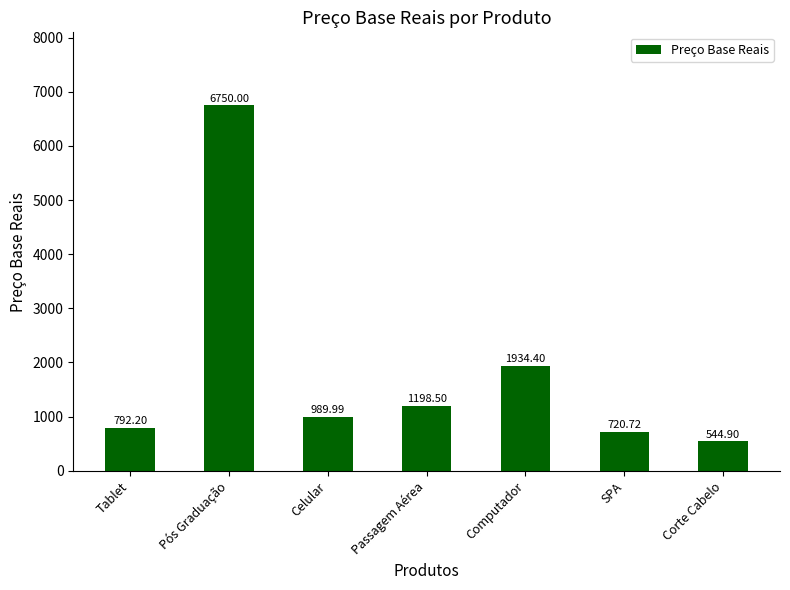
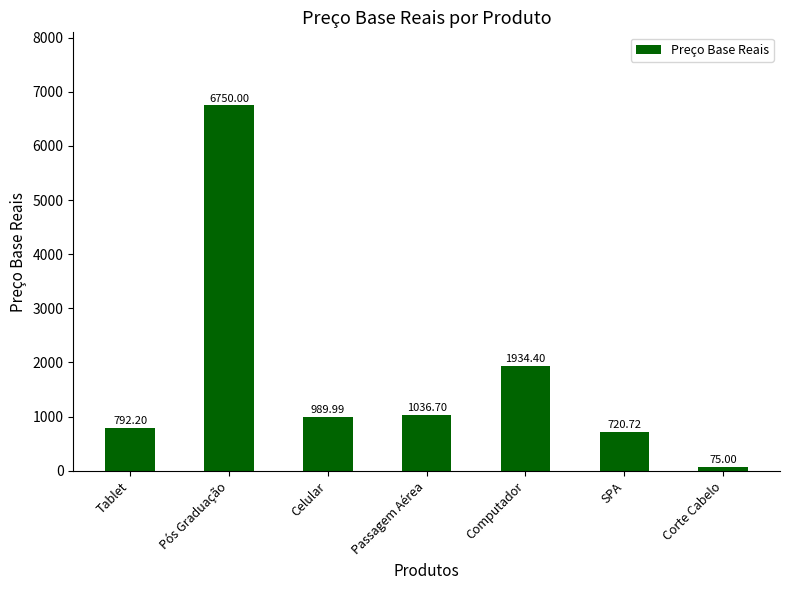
Passagem Aérea: 1198.50 -> 1036.70
Corte Cabelo: 544.90 -> 75.00
